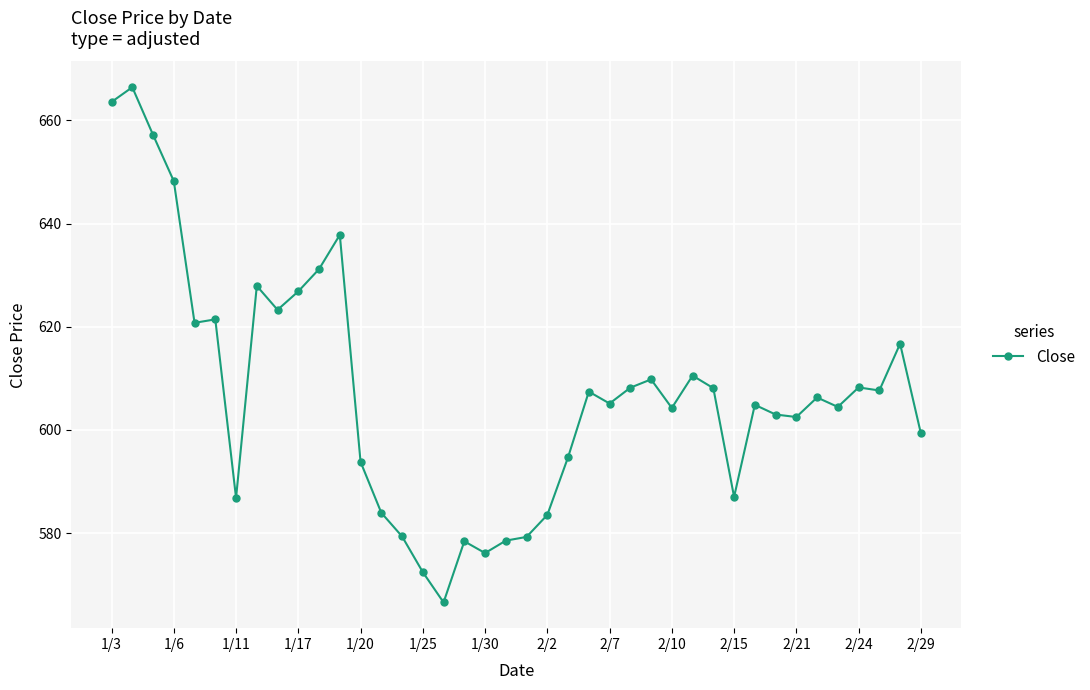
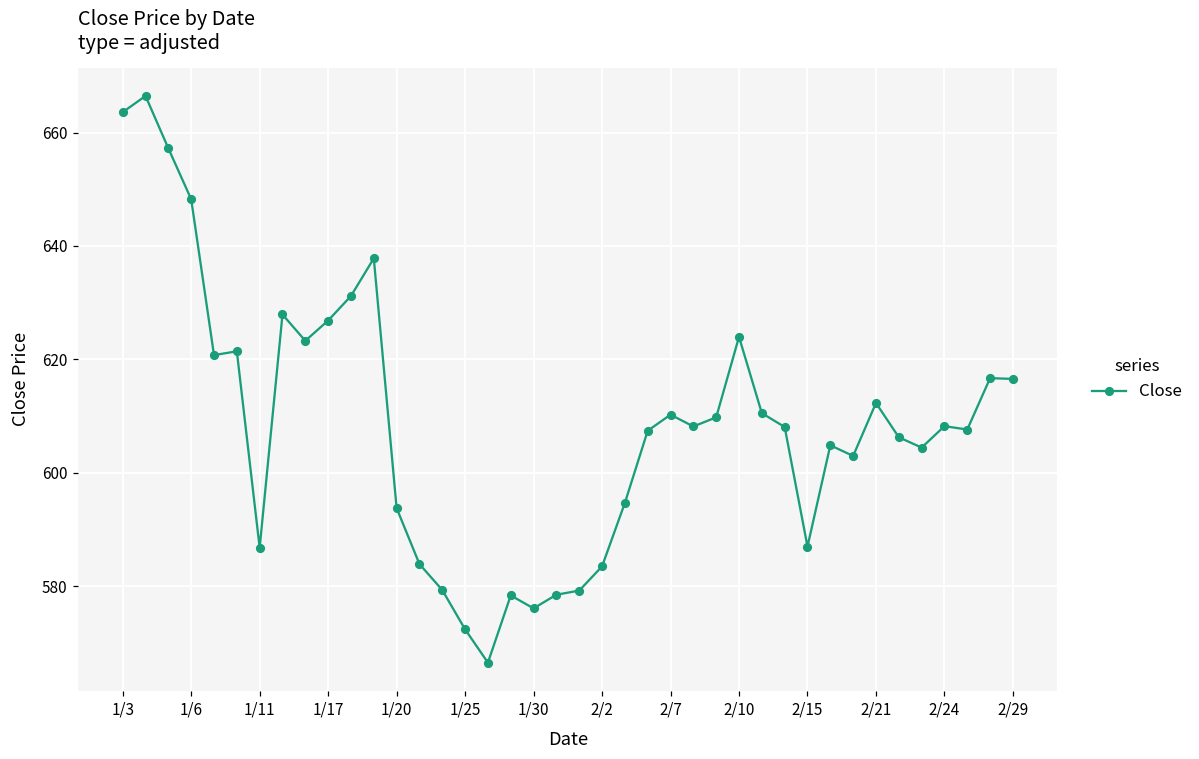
2/7: 605 -> 610
2/10: 604 -> 624
2/21: 602 -> 612
2/29: 599 -> 617
